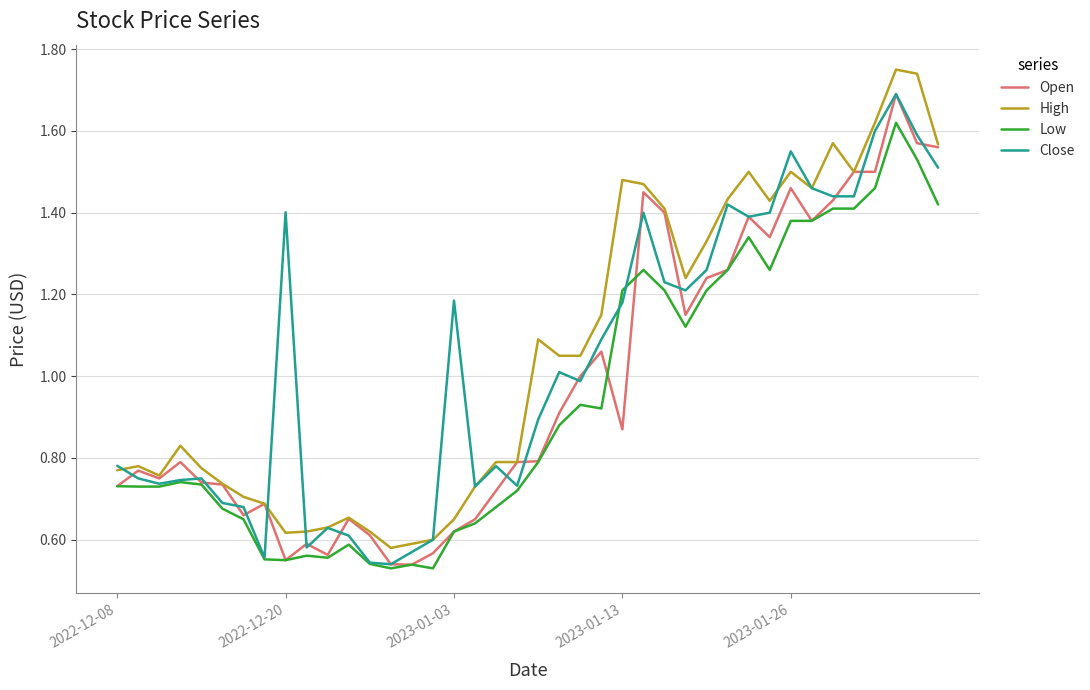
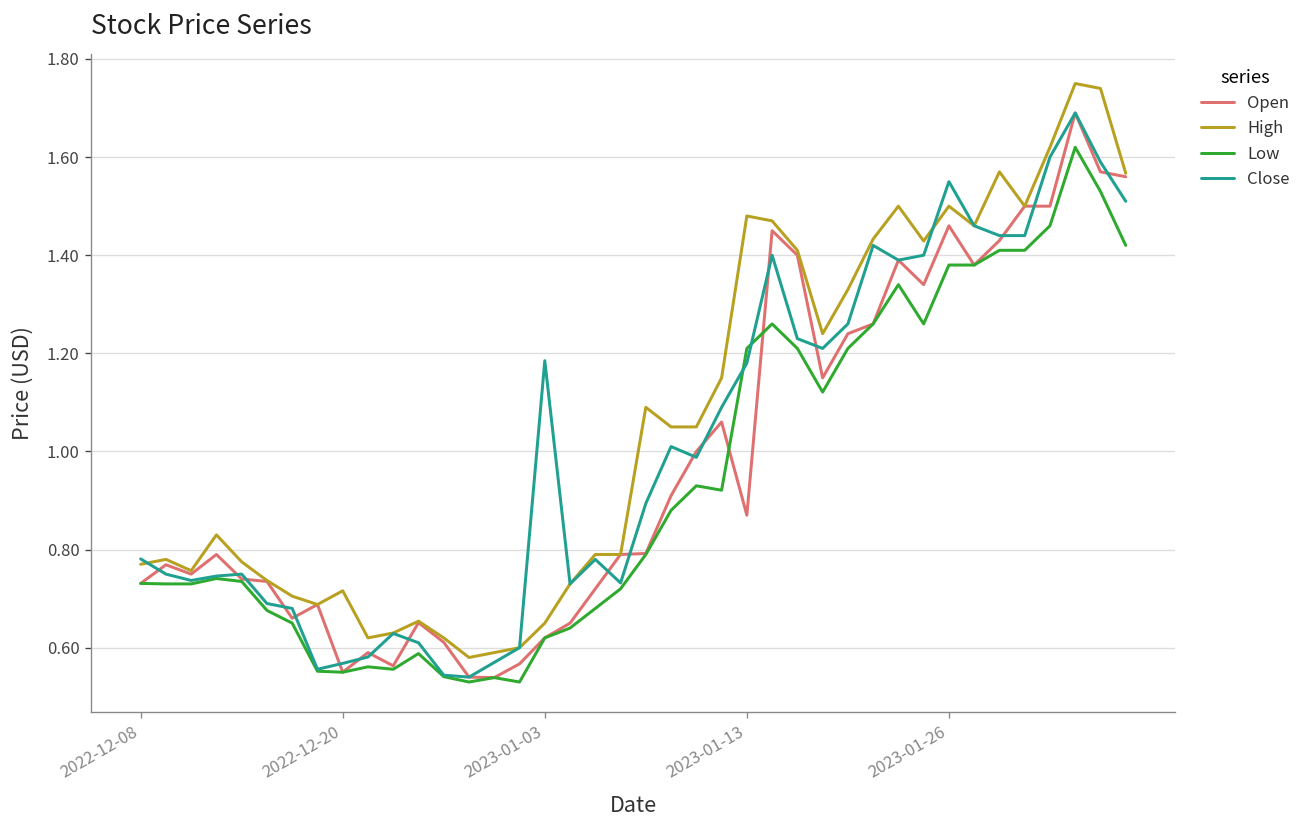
High, 2022-12-20: 0.62 -> 0.72
Close, 2022-12-20: 1.40 -> 0.57
